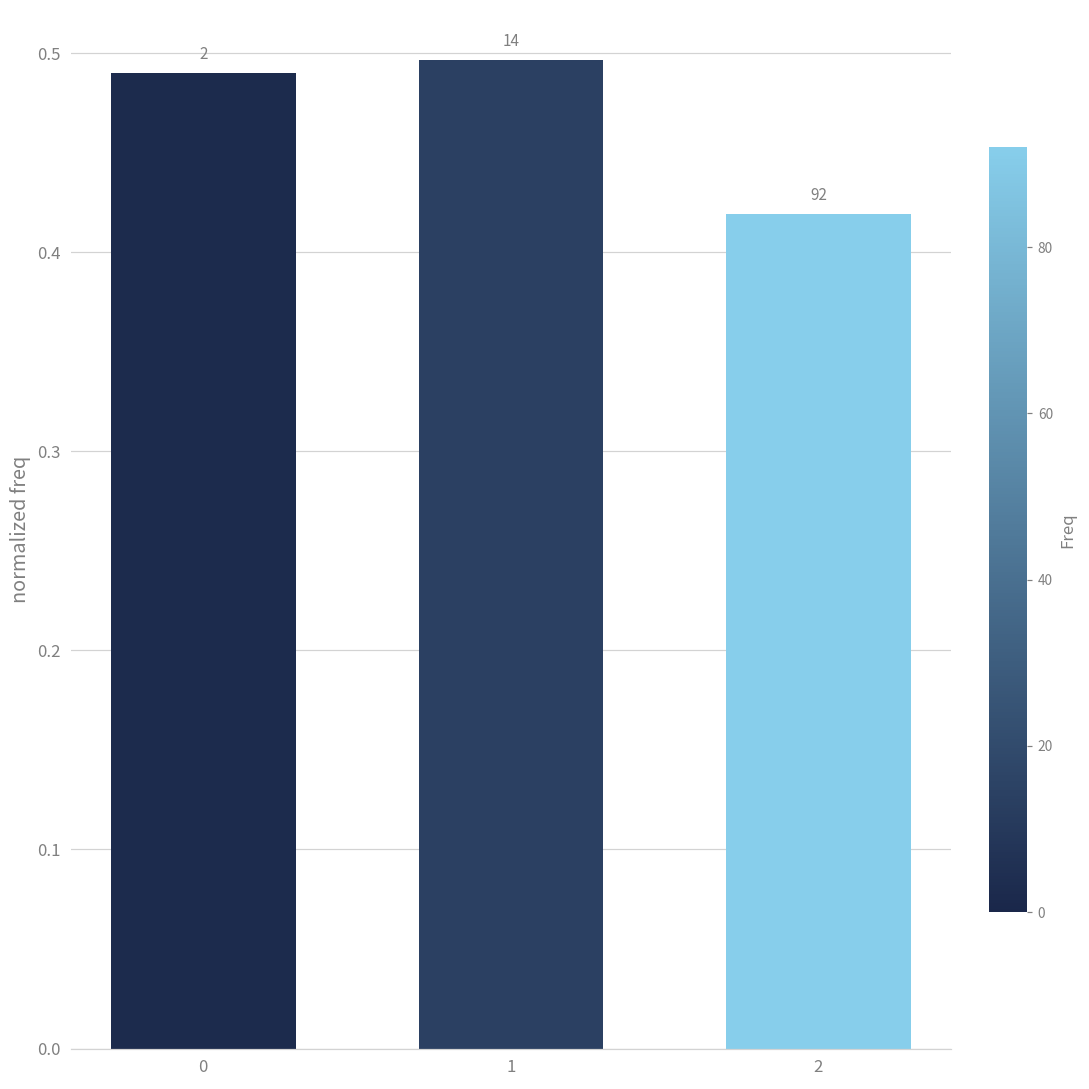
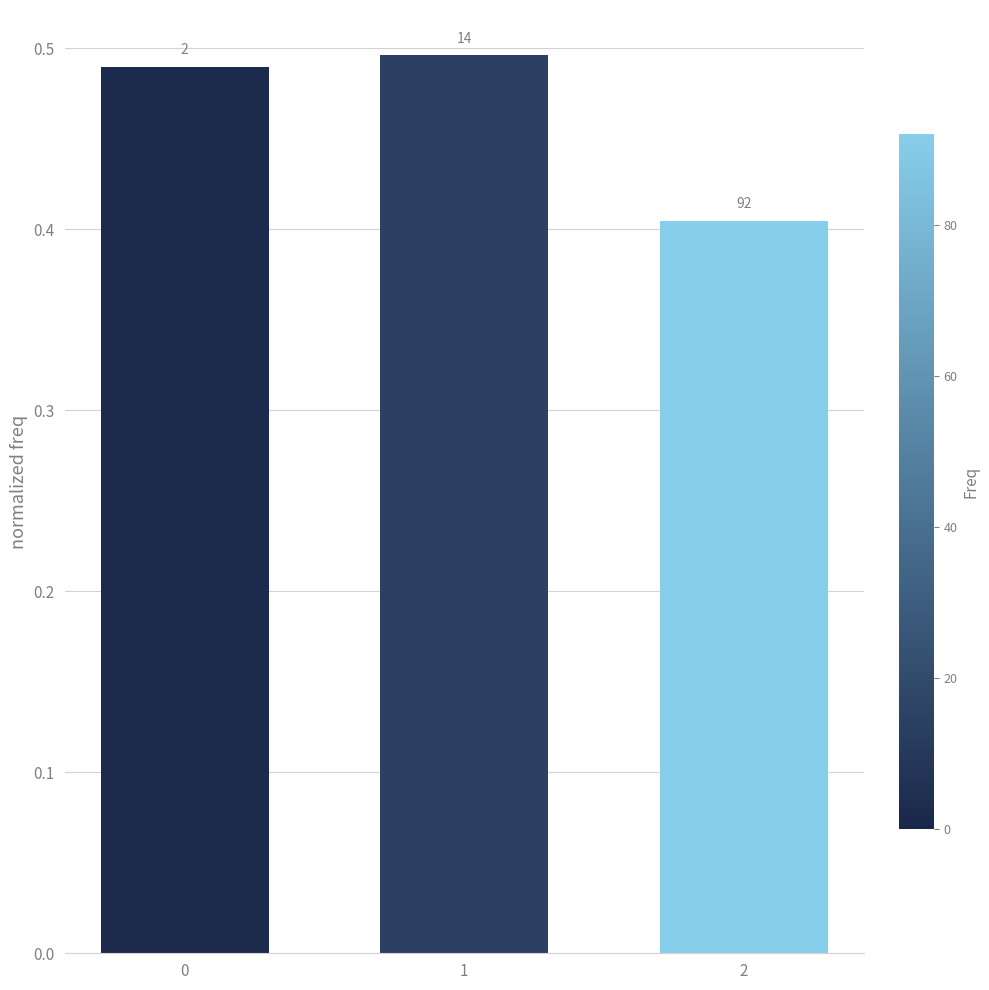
2: 0.419 -> 0.405
